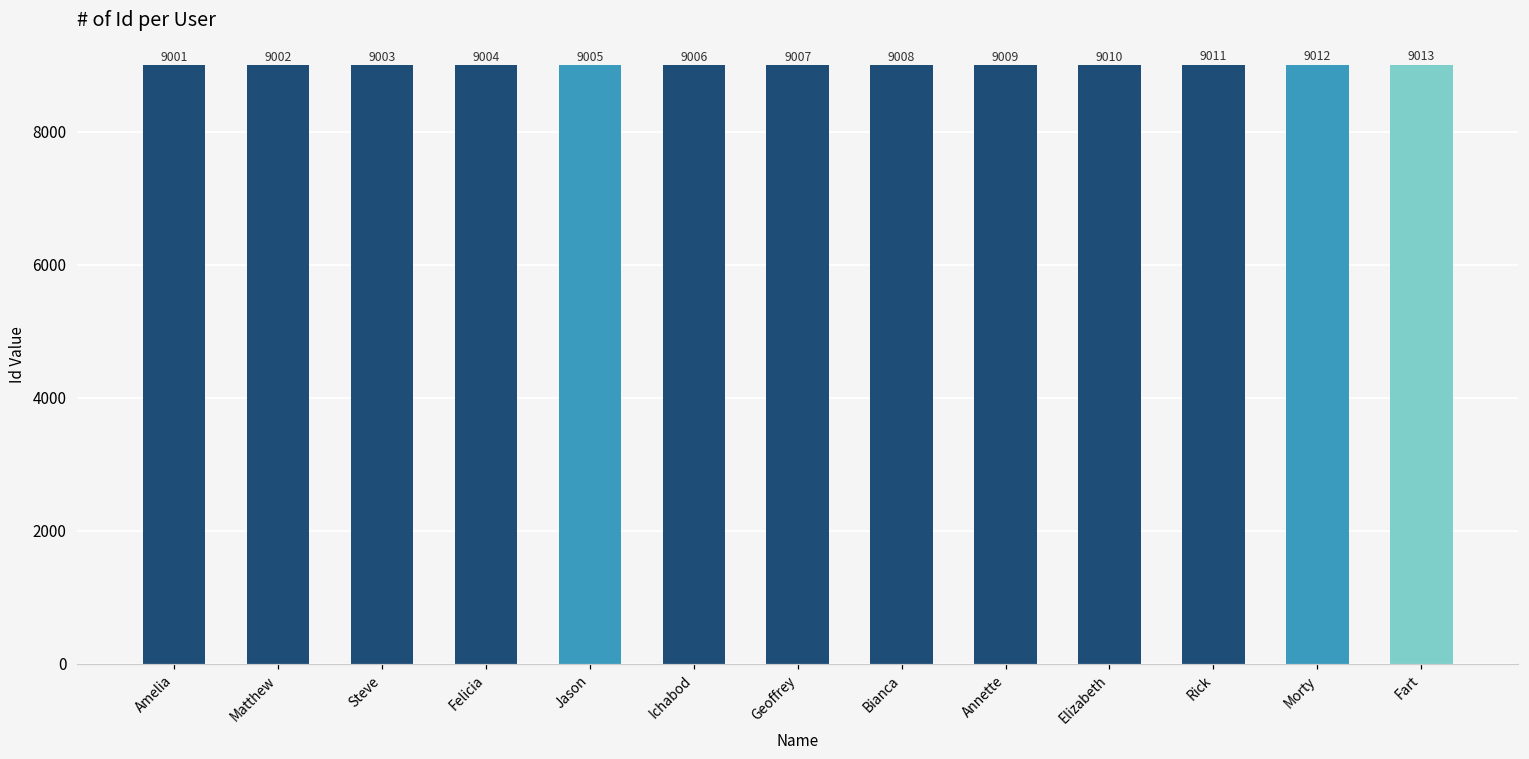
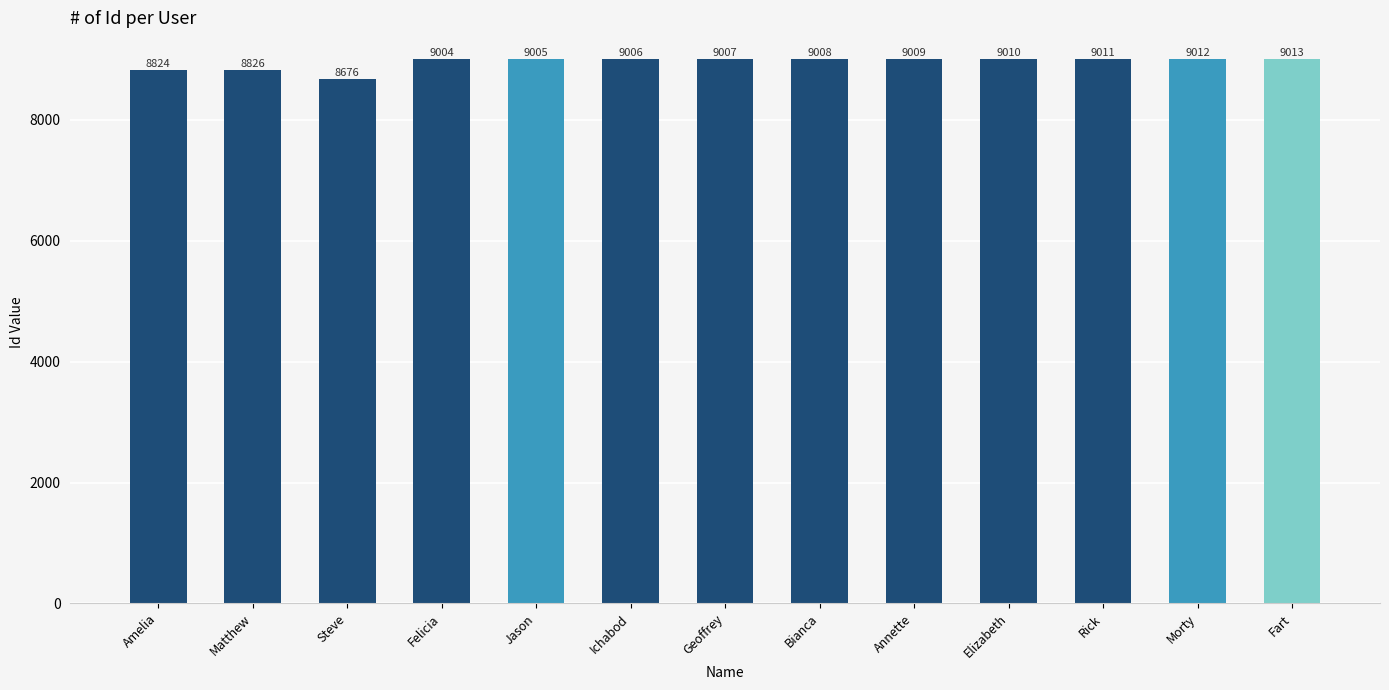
Amelia: 9001 -> 8824
Matthew: 9002 -> 8826
Steve: 9003 -> 8676
